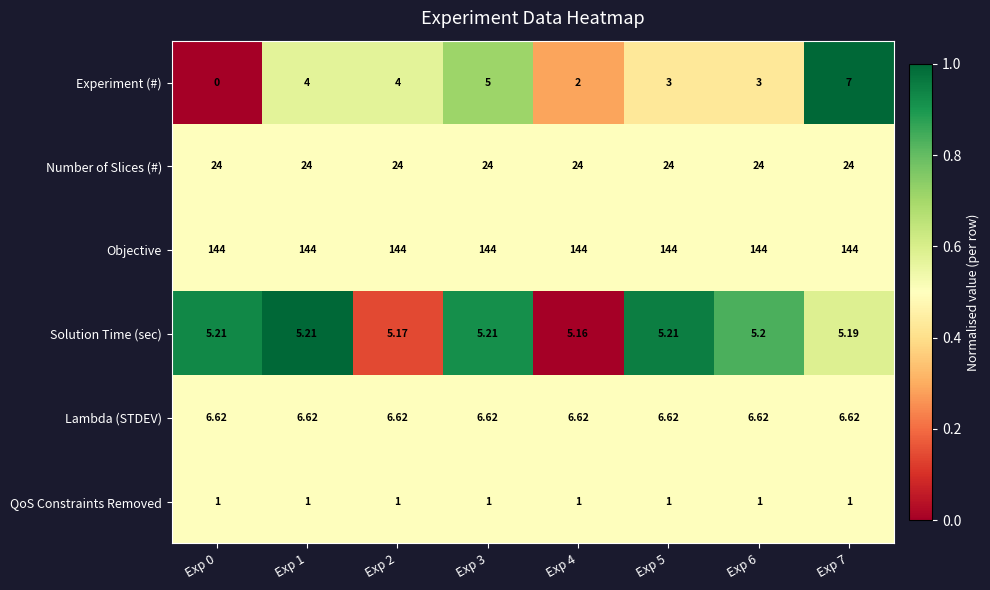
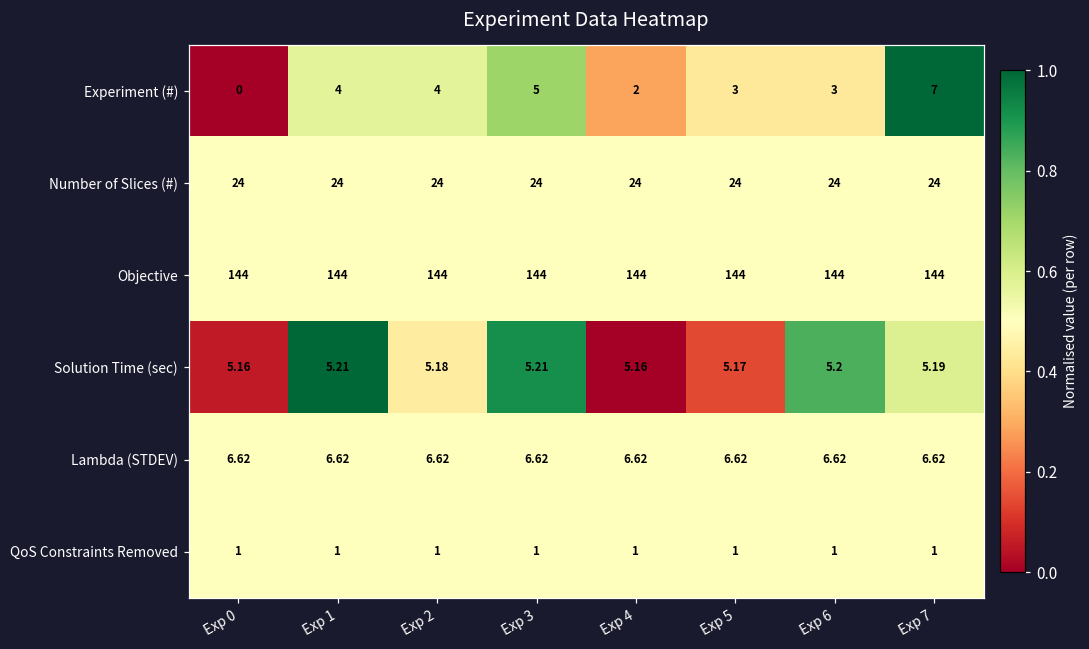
Solution Time (sec), Exp 0: 5.21 -> 5.16
Solution Time (sec), Exp 2: 5.17 -> 5.18
Solution Time (sec), Exp 5: 5.21 -> 5.17
